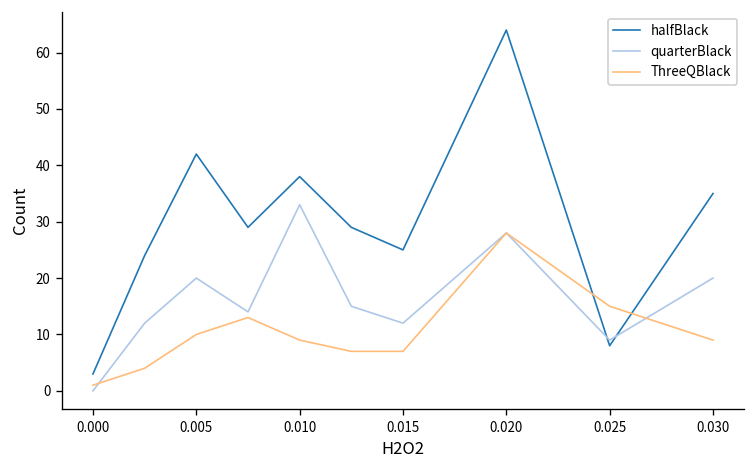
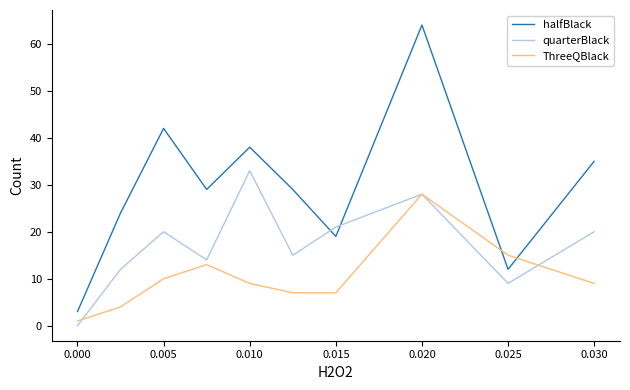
halfBlack, 0.015: 25 -> 19
quarterBlack, 0.015: 12 -> 21
halfBlack, 0.025: 8 -> 12
